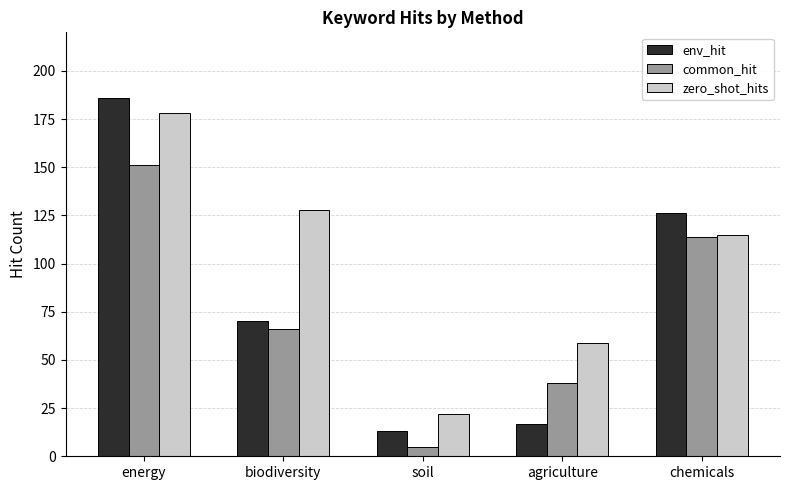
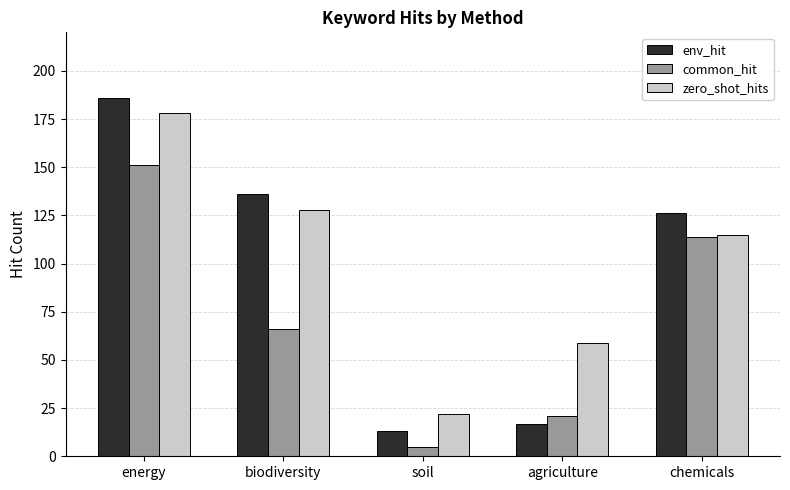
env_hit, biodiversity: 70 -> 136
common_hit, agriculture: 38 -> 21
